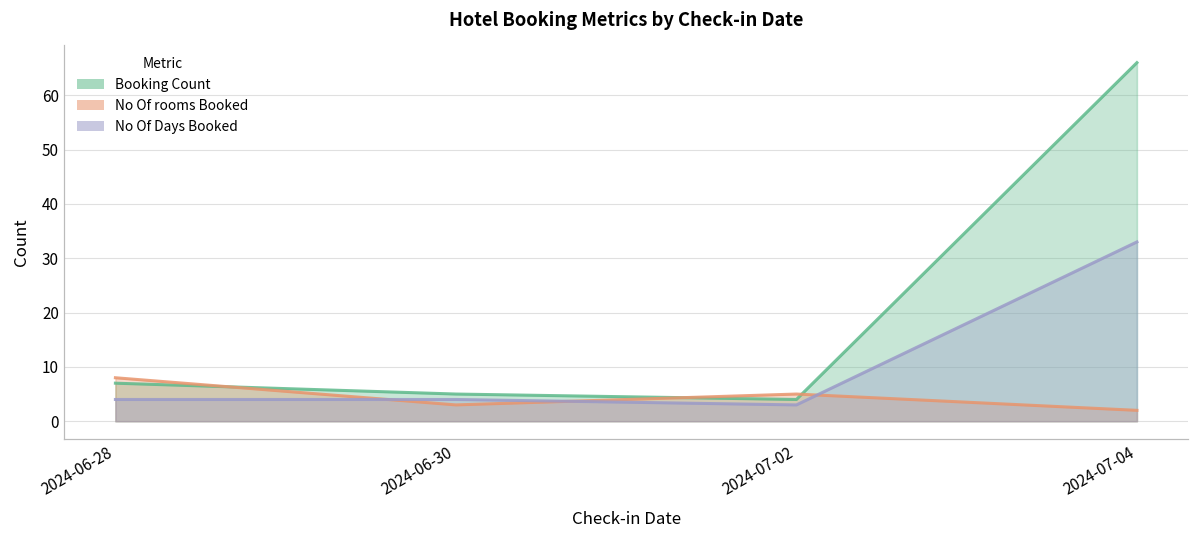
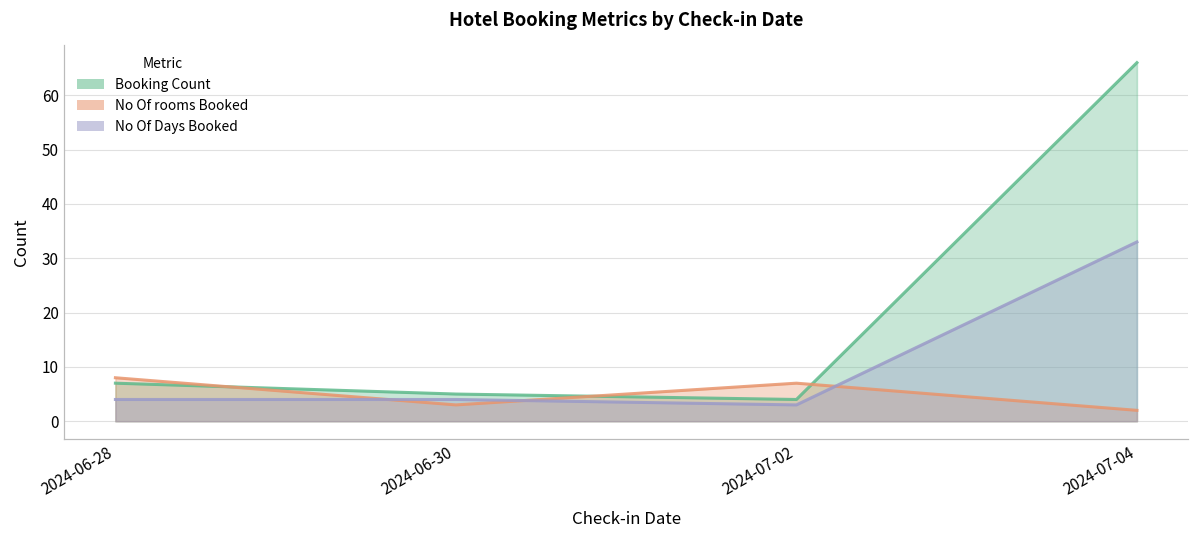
No Of rooms Booked, 2024-07-02: 5 -> 7
